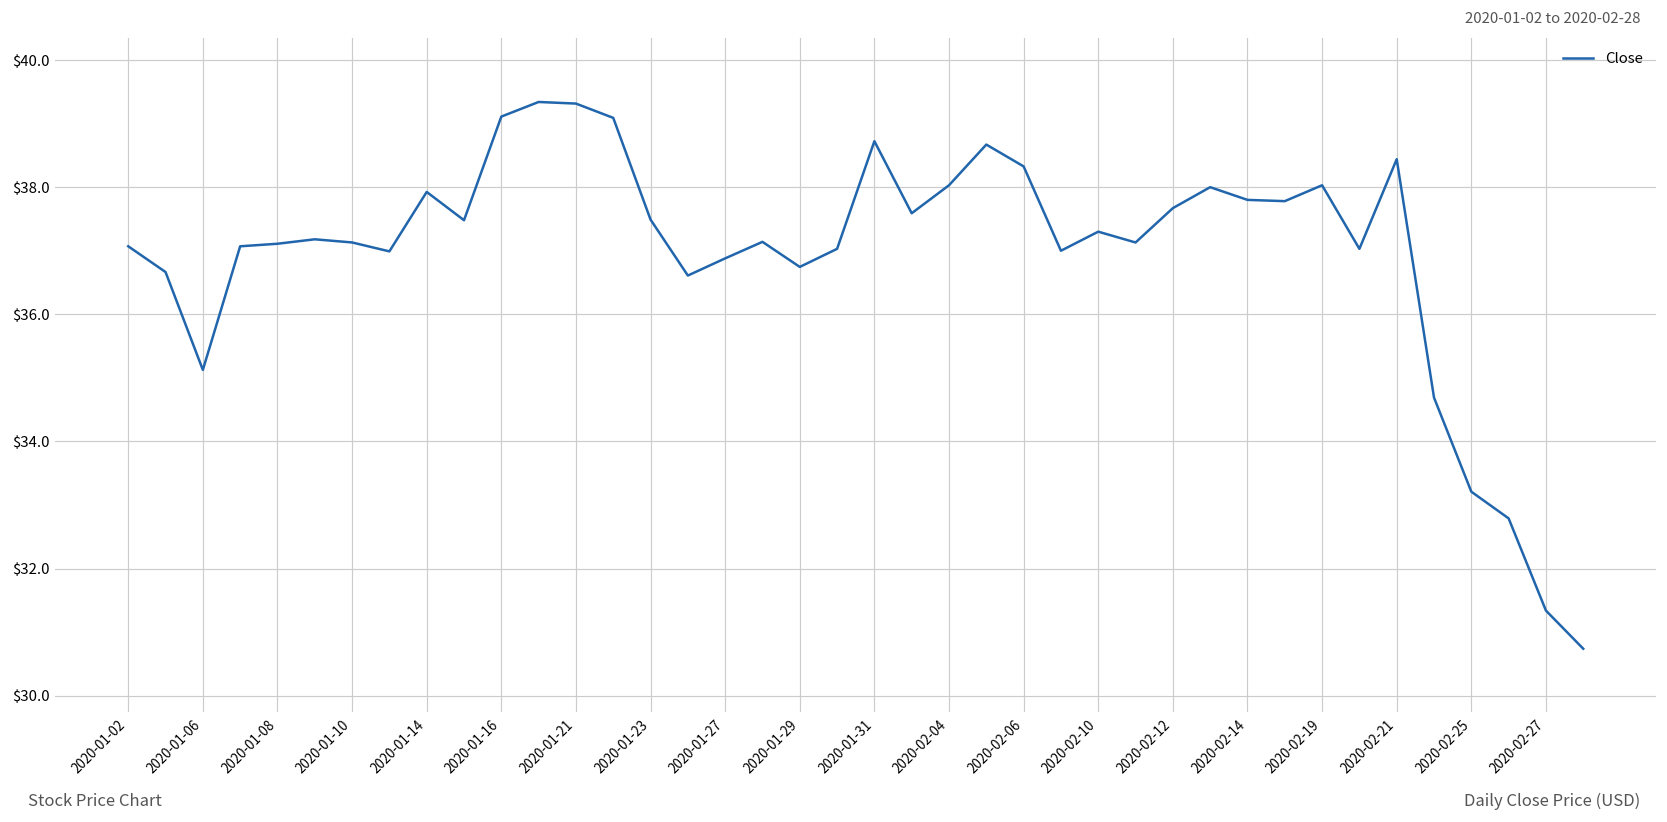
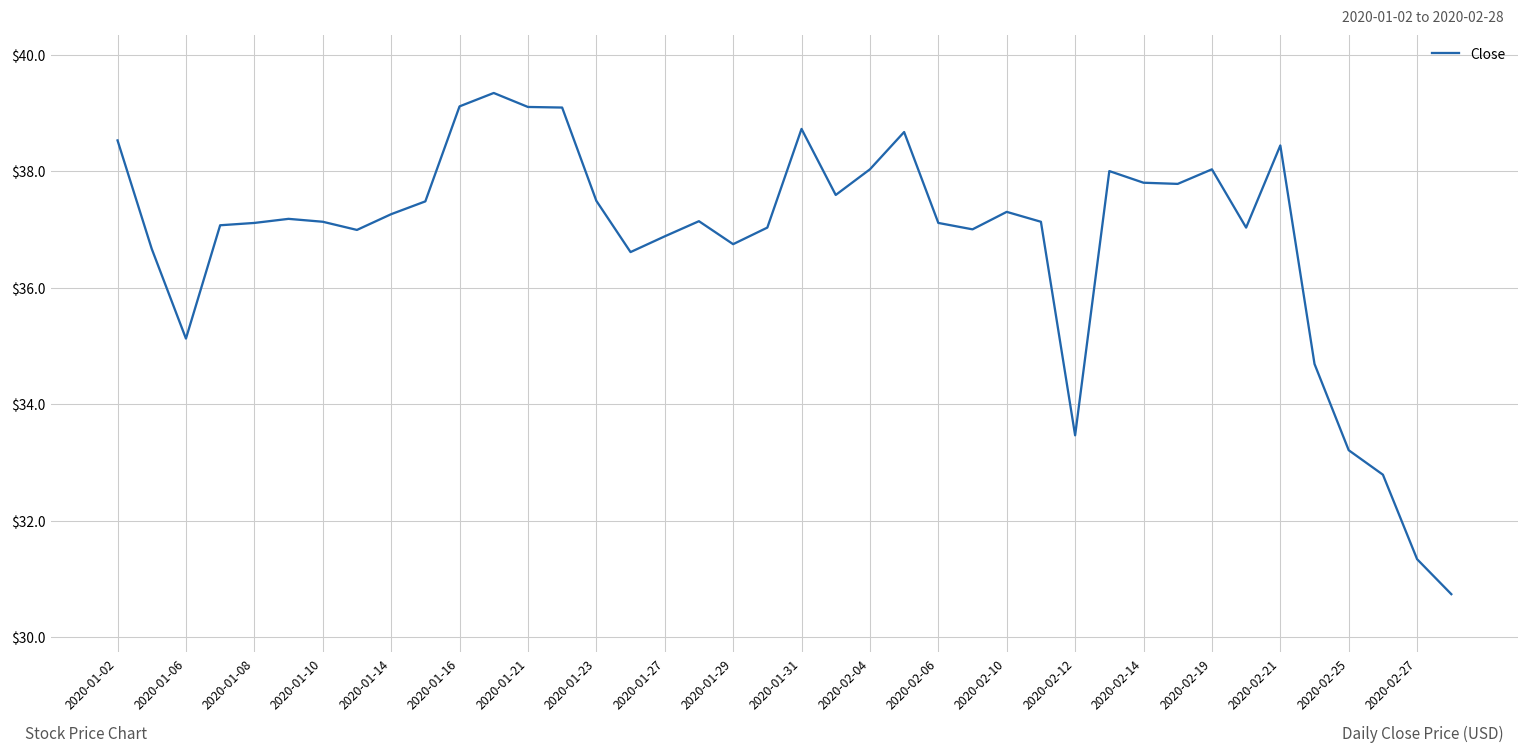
2020-01-02: $37.1 -> $38.5
2020-01-14: $37.9 -> $37.3
2020-01-21: $39.3 -> $39.1
2020-02-06: $38.3 -> $37.1
2020-02-12: $37.7 -> $33.5
